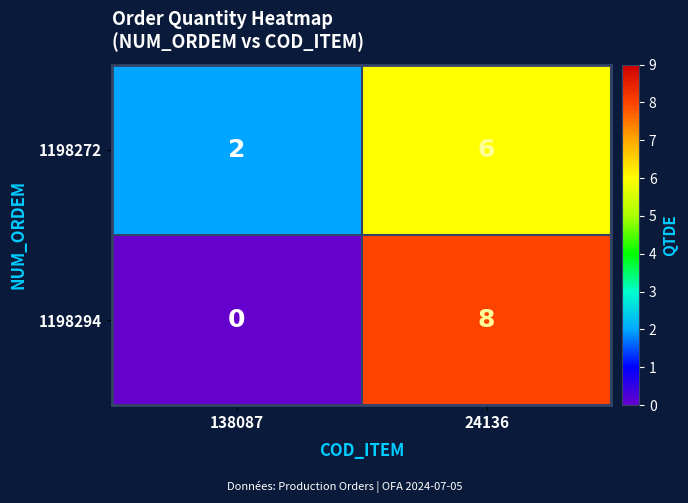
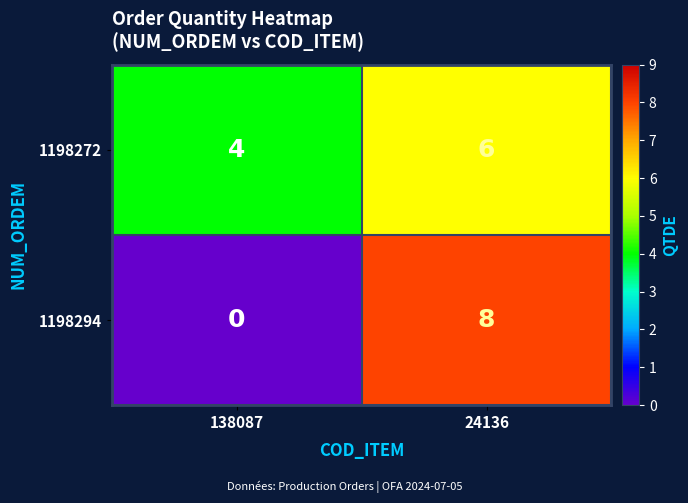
1198272, 138087: 2 -> 4
